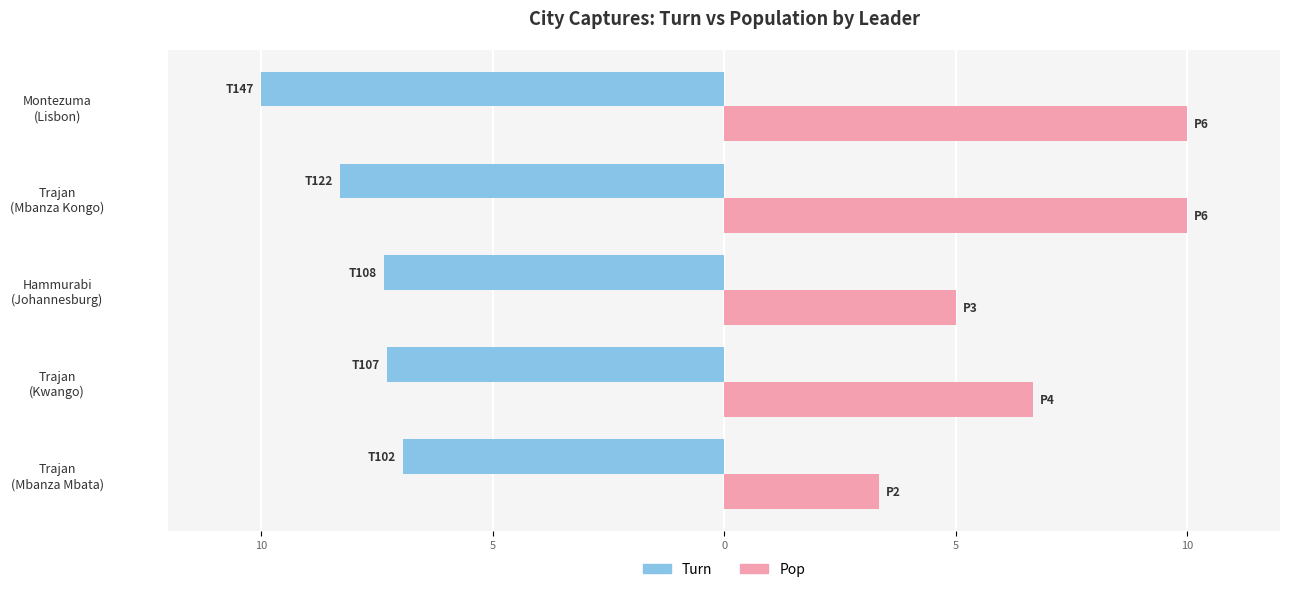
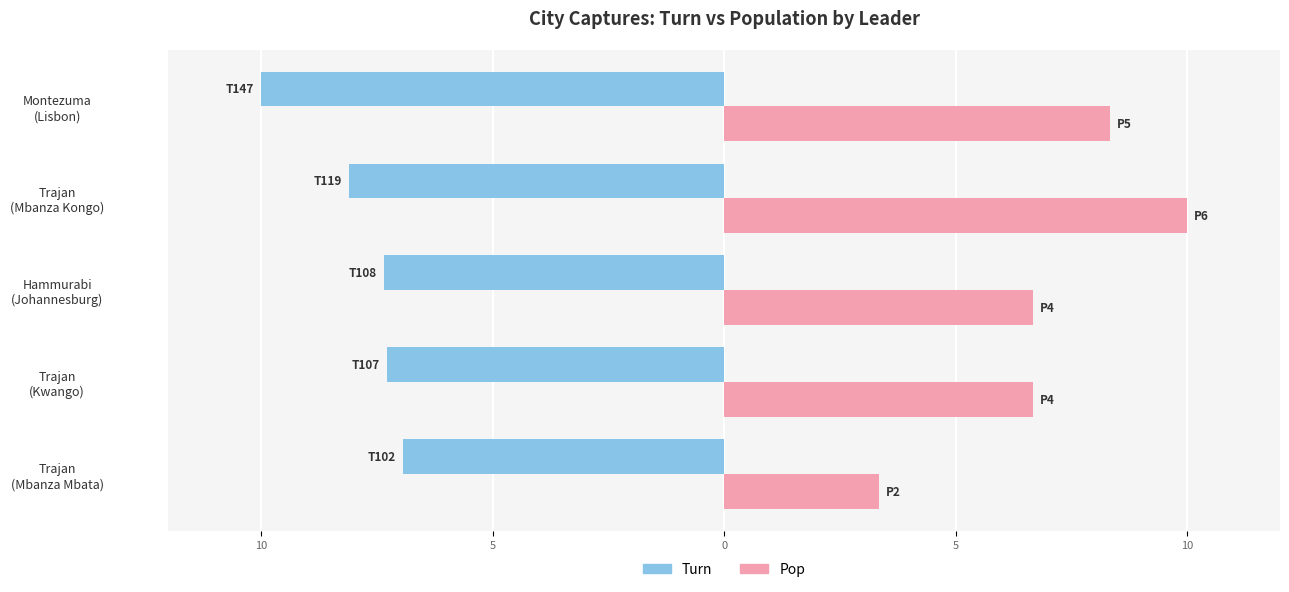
Pop, Montezuma (Lisbon): 6 -> 5
Turn, Trajan (Mbanza Kongo): 122 -> 119
Pop, Hammurabi (Johannesburg): 3 -> 4
